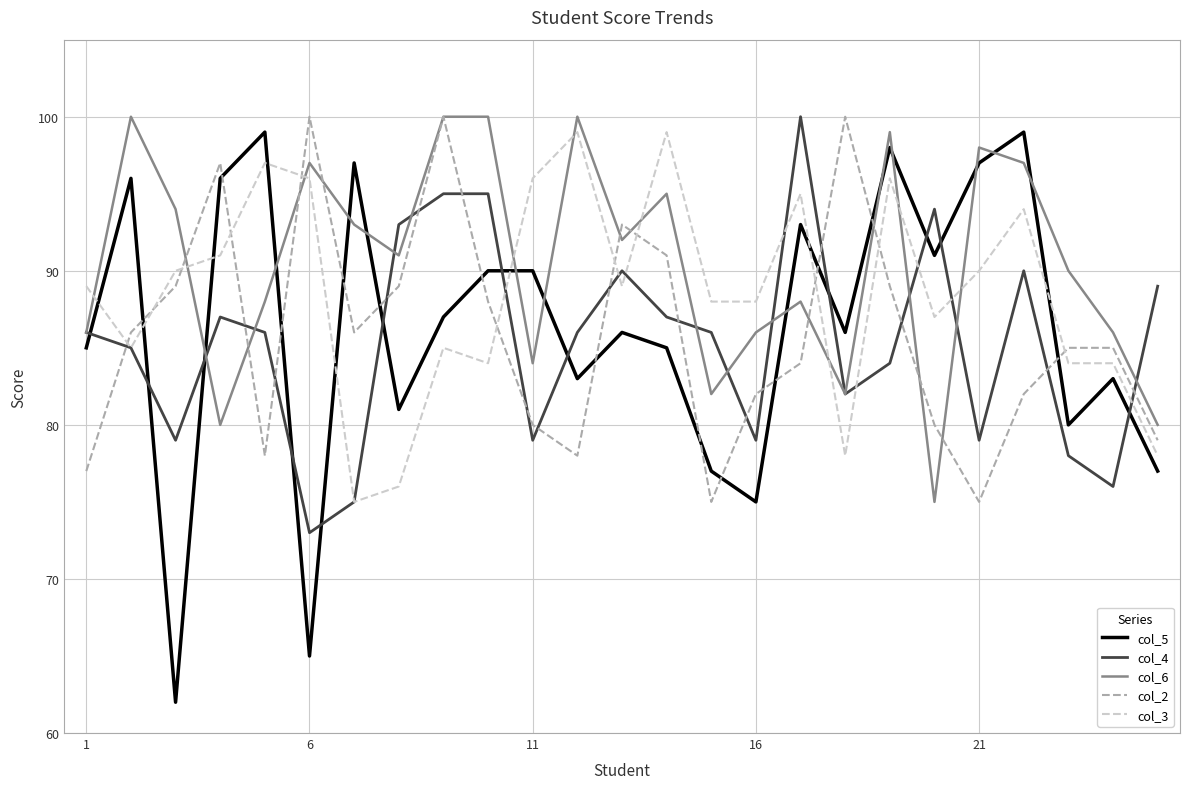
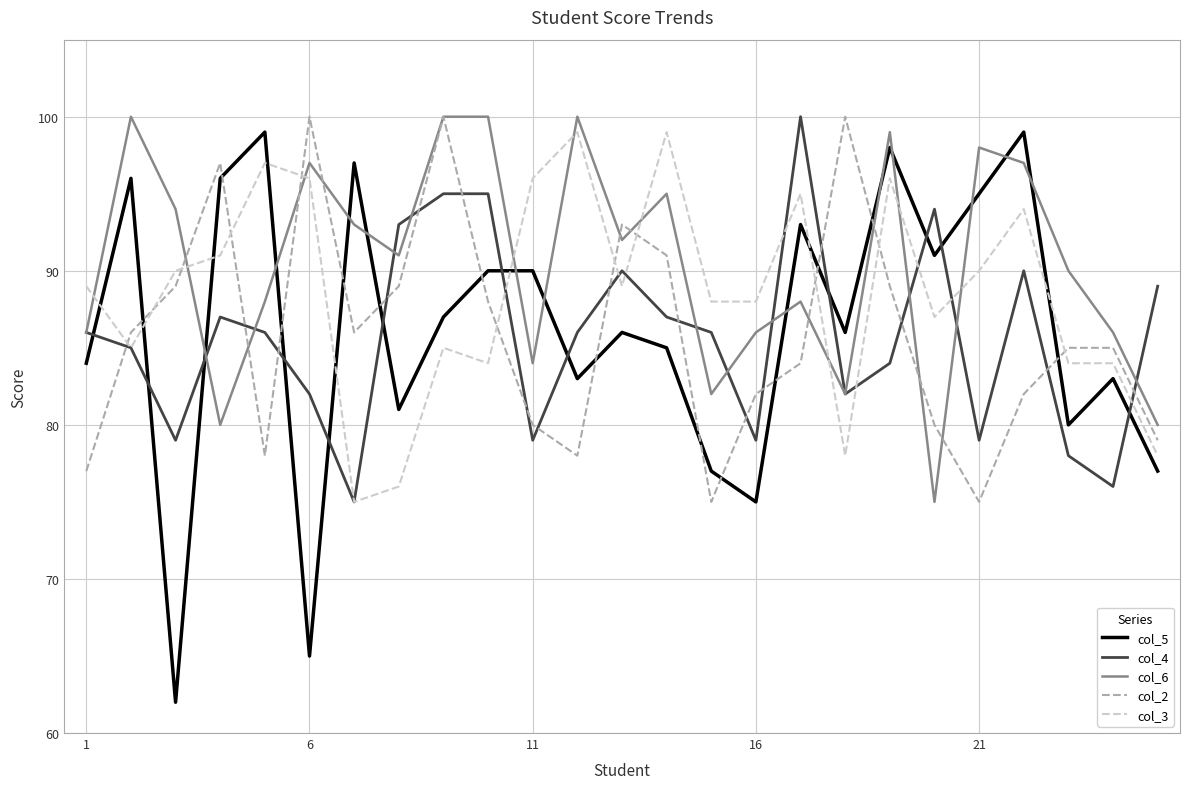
col_5, 1: 85 -> 84
col_4, 6: 73 -> 82
col_5, 21: 97 -> 95
